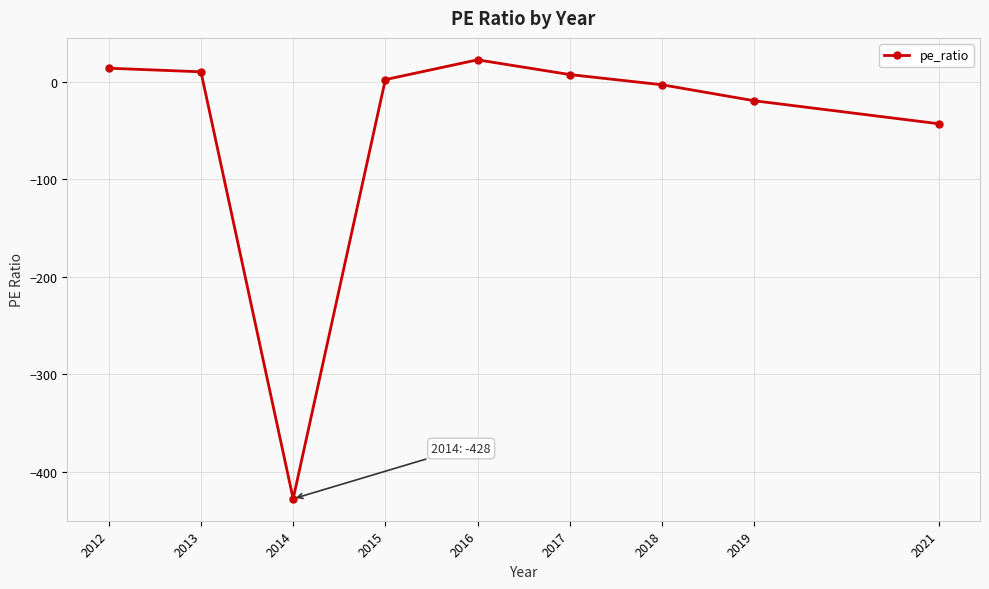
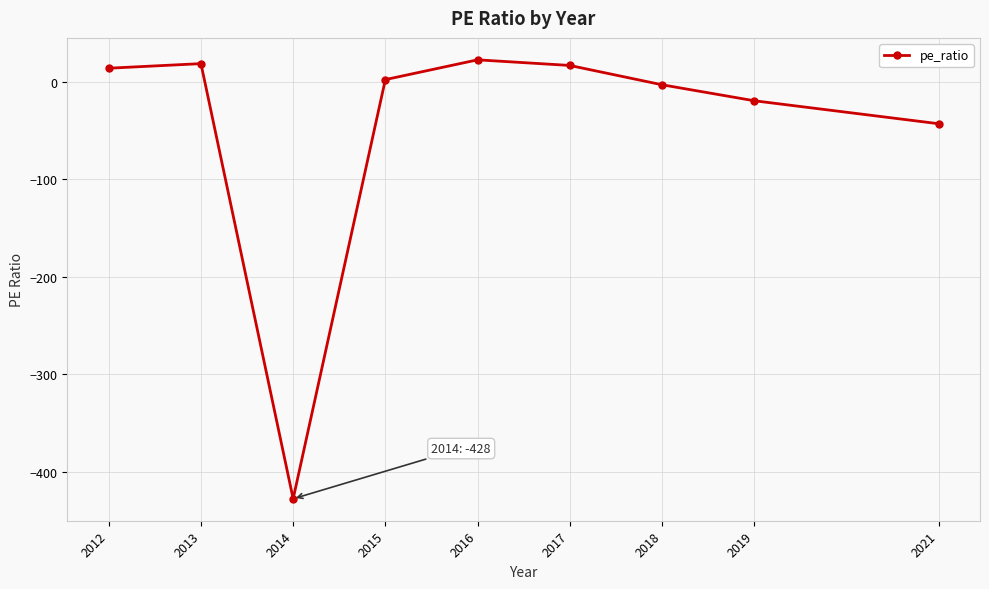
2013: 10 -> 20
2017: 10 -> 20
